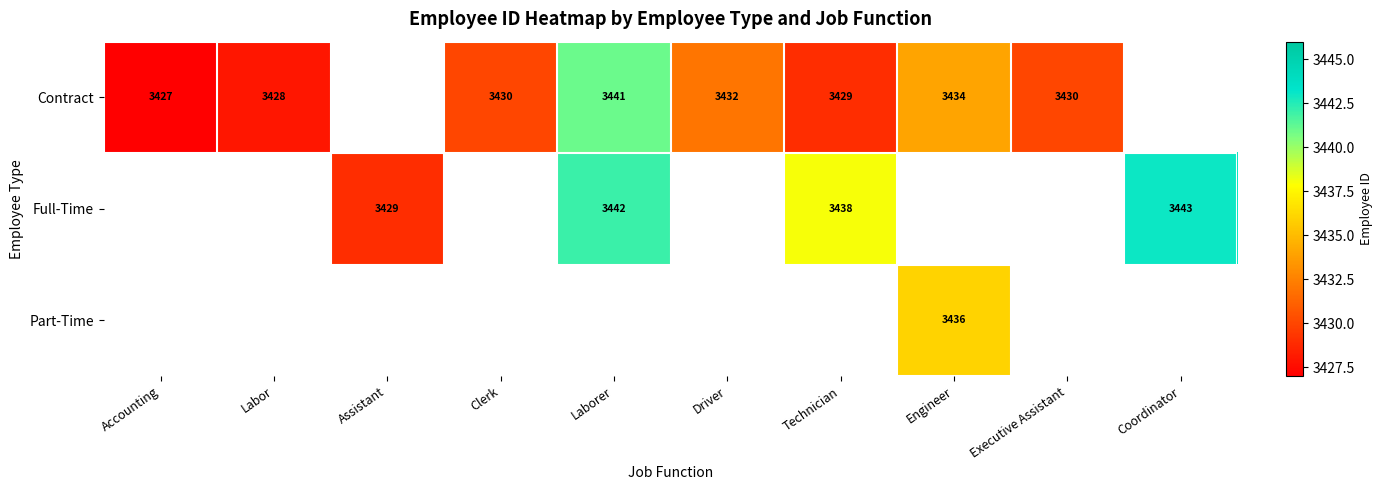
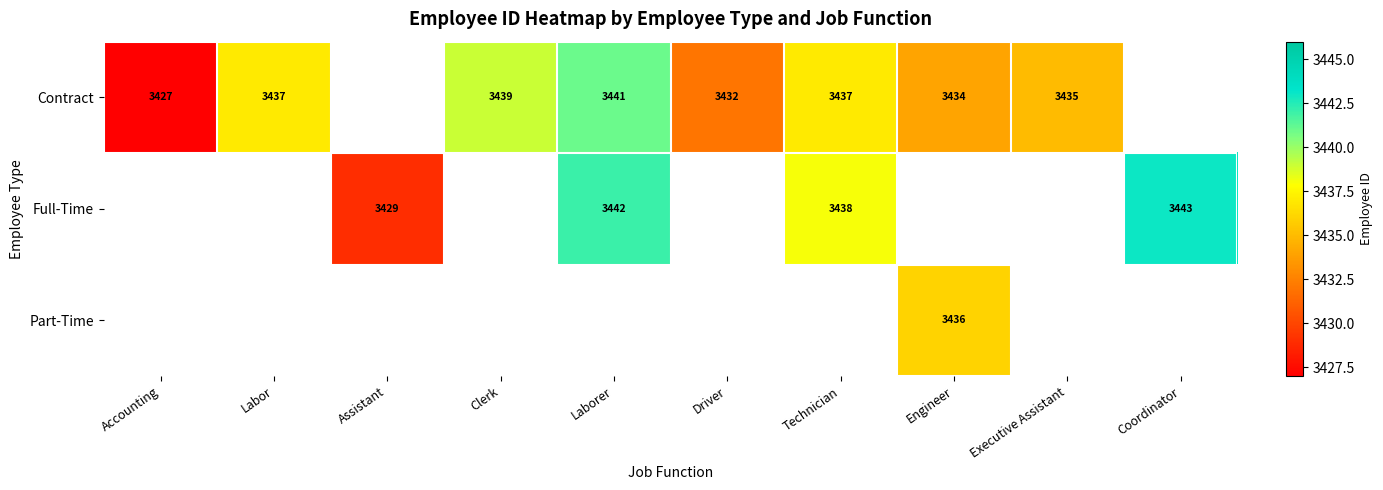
Contract, Labor: 3428 -> 3437
Contract, Clerk: 3430 -> 3439
Contract, Technician: 3429 -> 3437
Contract, Executive Assistant: 3430 -> 3435
